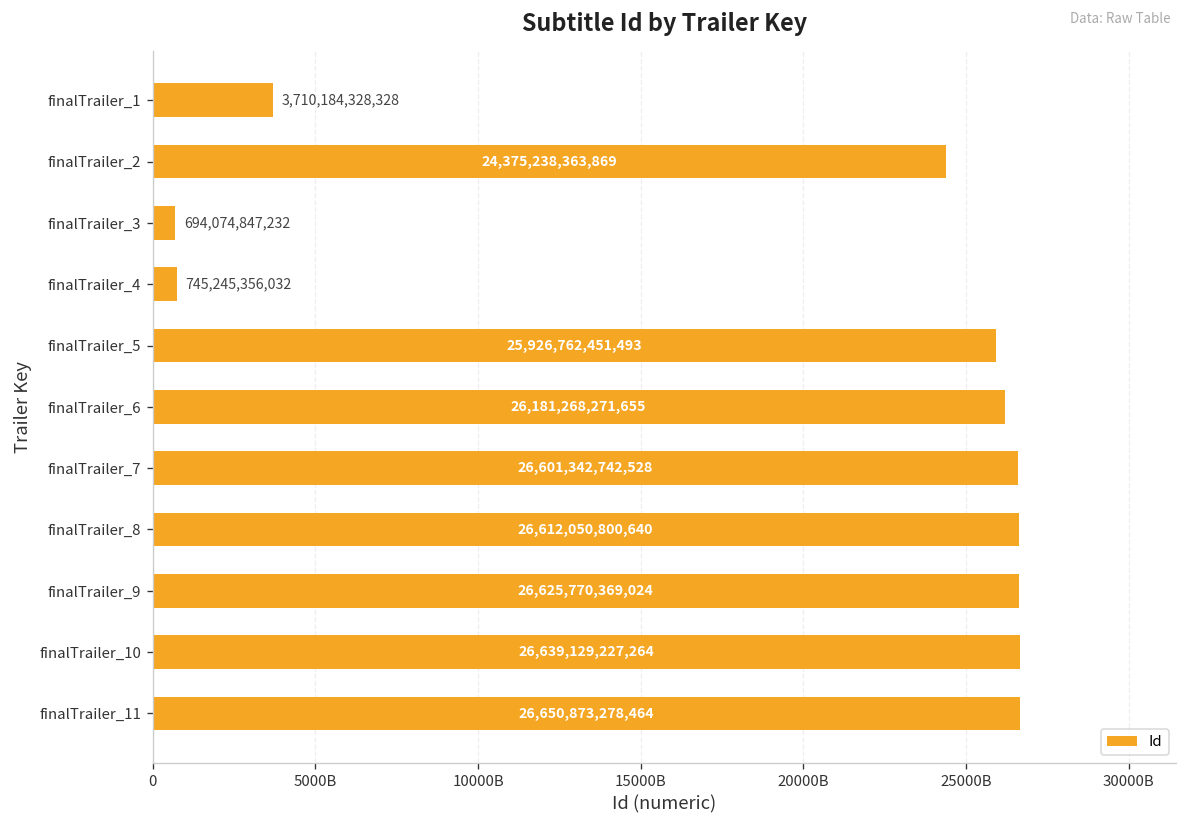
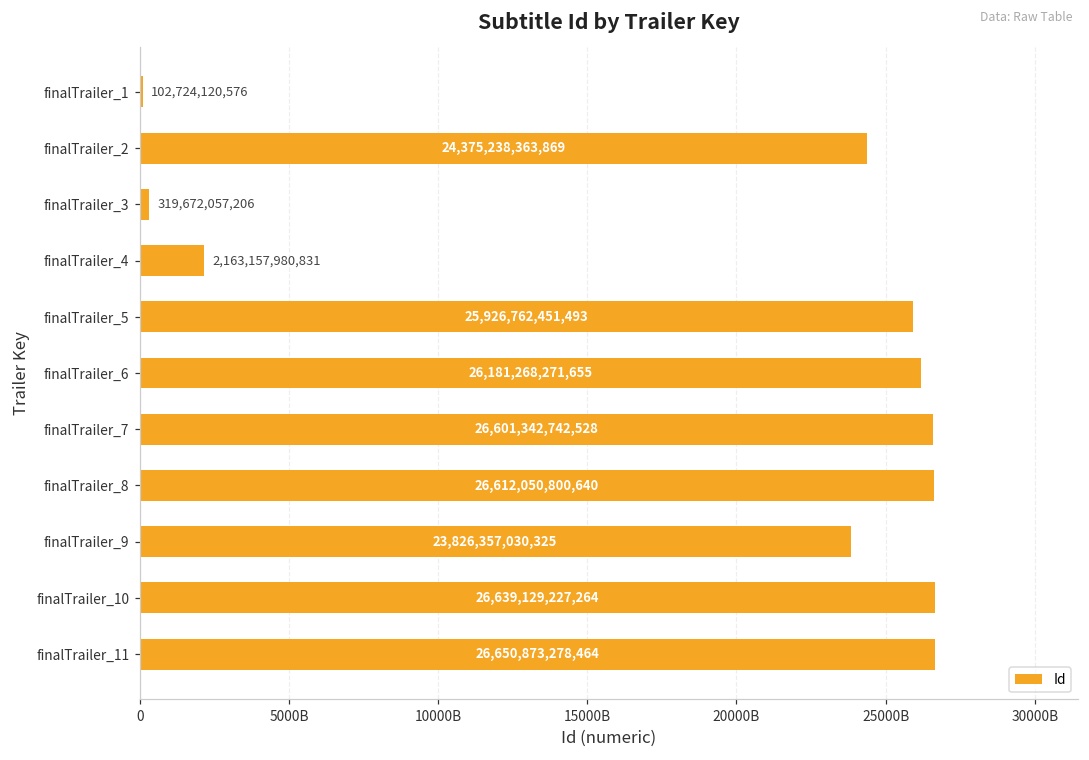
finalTrailer_1: 3,710,184,328,328 -> 102,724,120,576
finalTrailer_3: 694,074,847,232 -> 319,672,057,206
finalTrailer_4: 745,245,356,032 -> 2,163,157,980,831
finalTrailer_9: 26,625,770,369,024 -> 23,826,357,030,325
